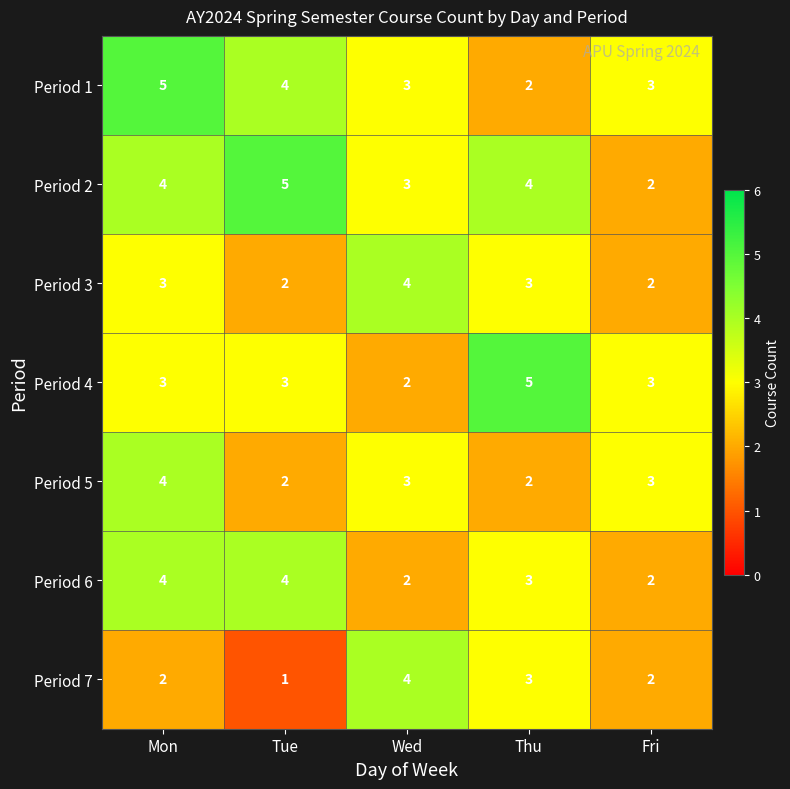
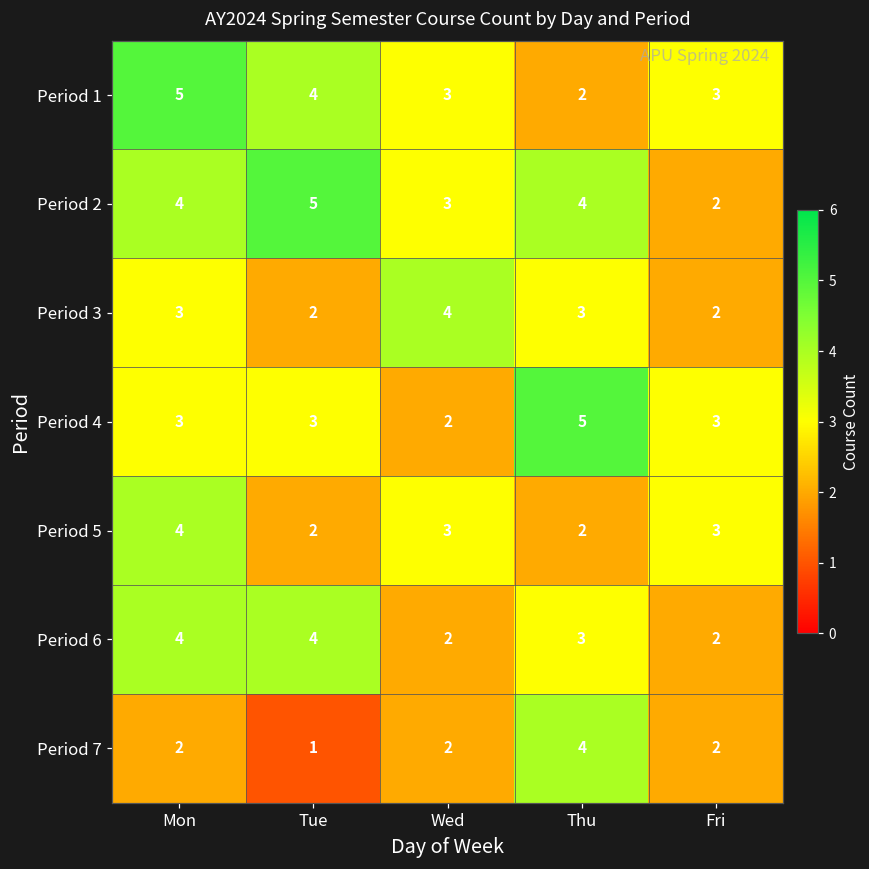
Period 7, Wed: 4 -> 2
Period 7, Thu: 3 -> 4
